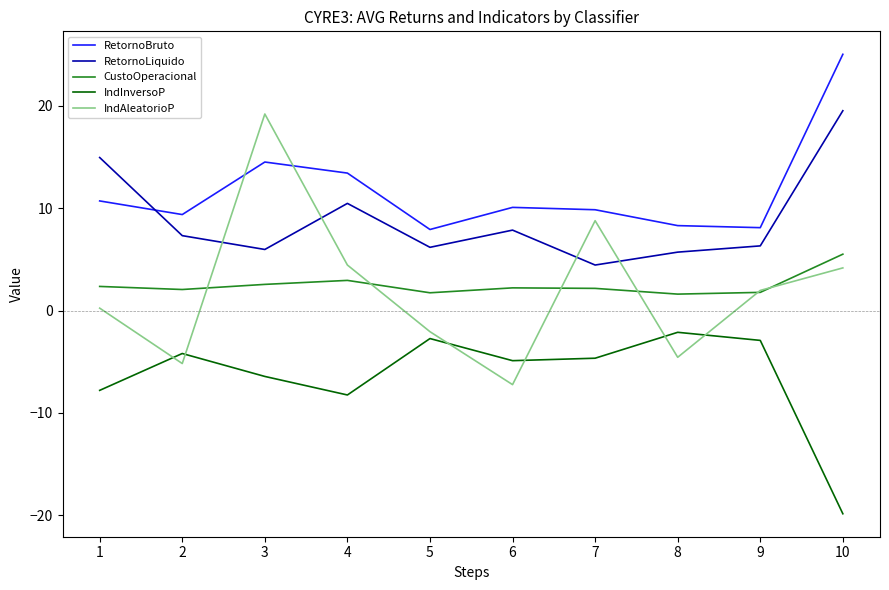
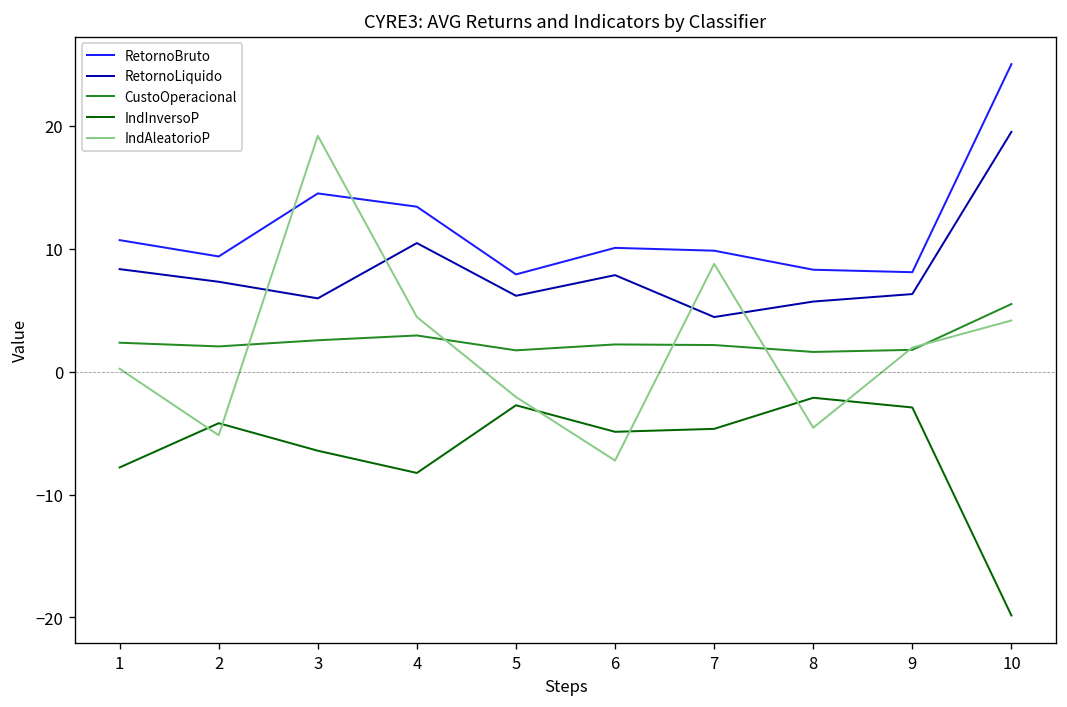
RetornoLiquido, 1: 15.0 -> 8.4
